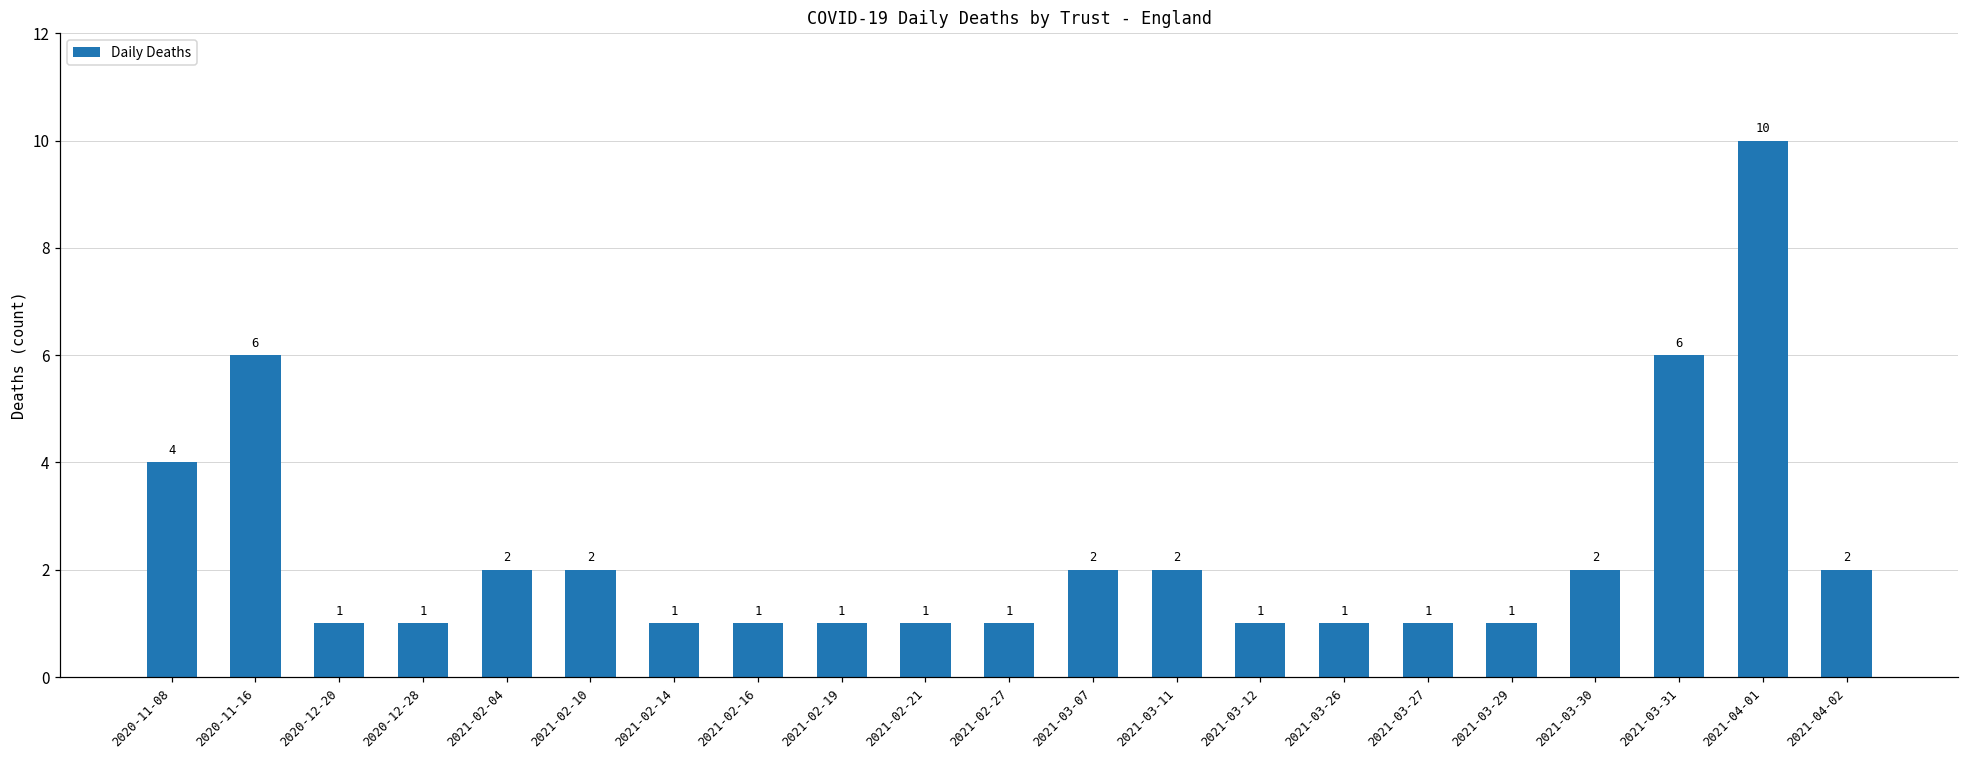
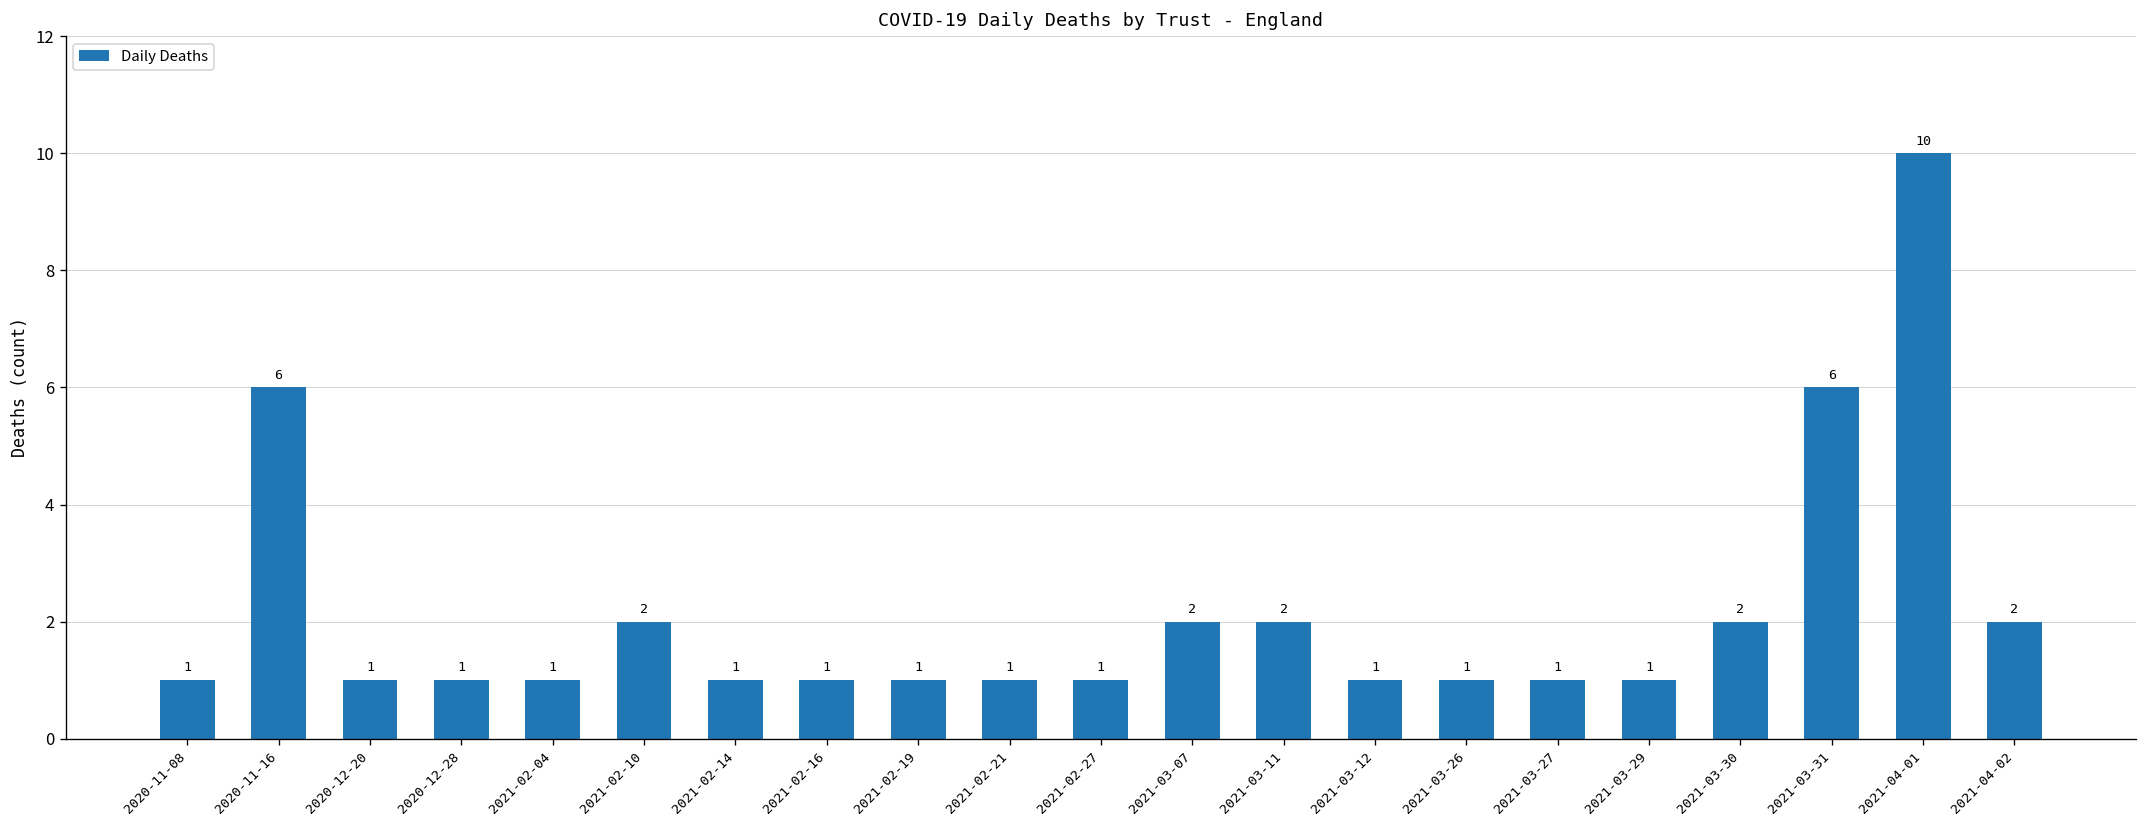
2020-11-08: 4 -> 1
2021-02-04: 2 -> 1
